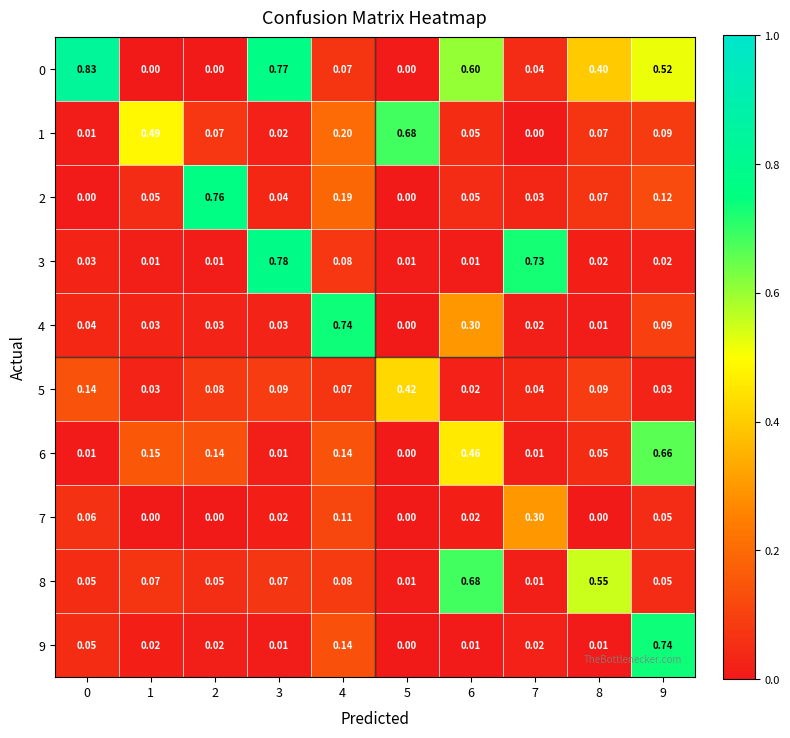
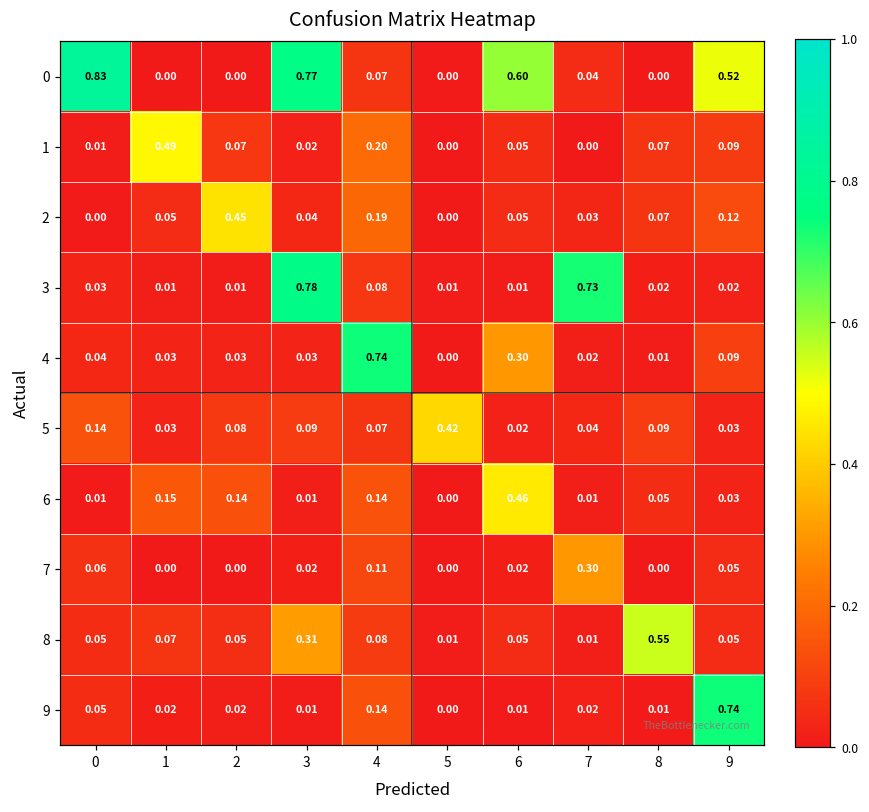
0, 8: 0.40 -> 0.00
1, 5: 0.68 -> 0.00
2, 2: 0.76 -> 0.45
6, 9: 0.66 -> 0.03
8, 3: 0.07 -> 0.31
8, 6: 0.68 -> 0.05
